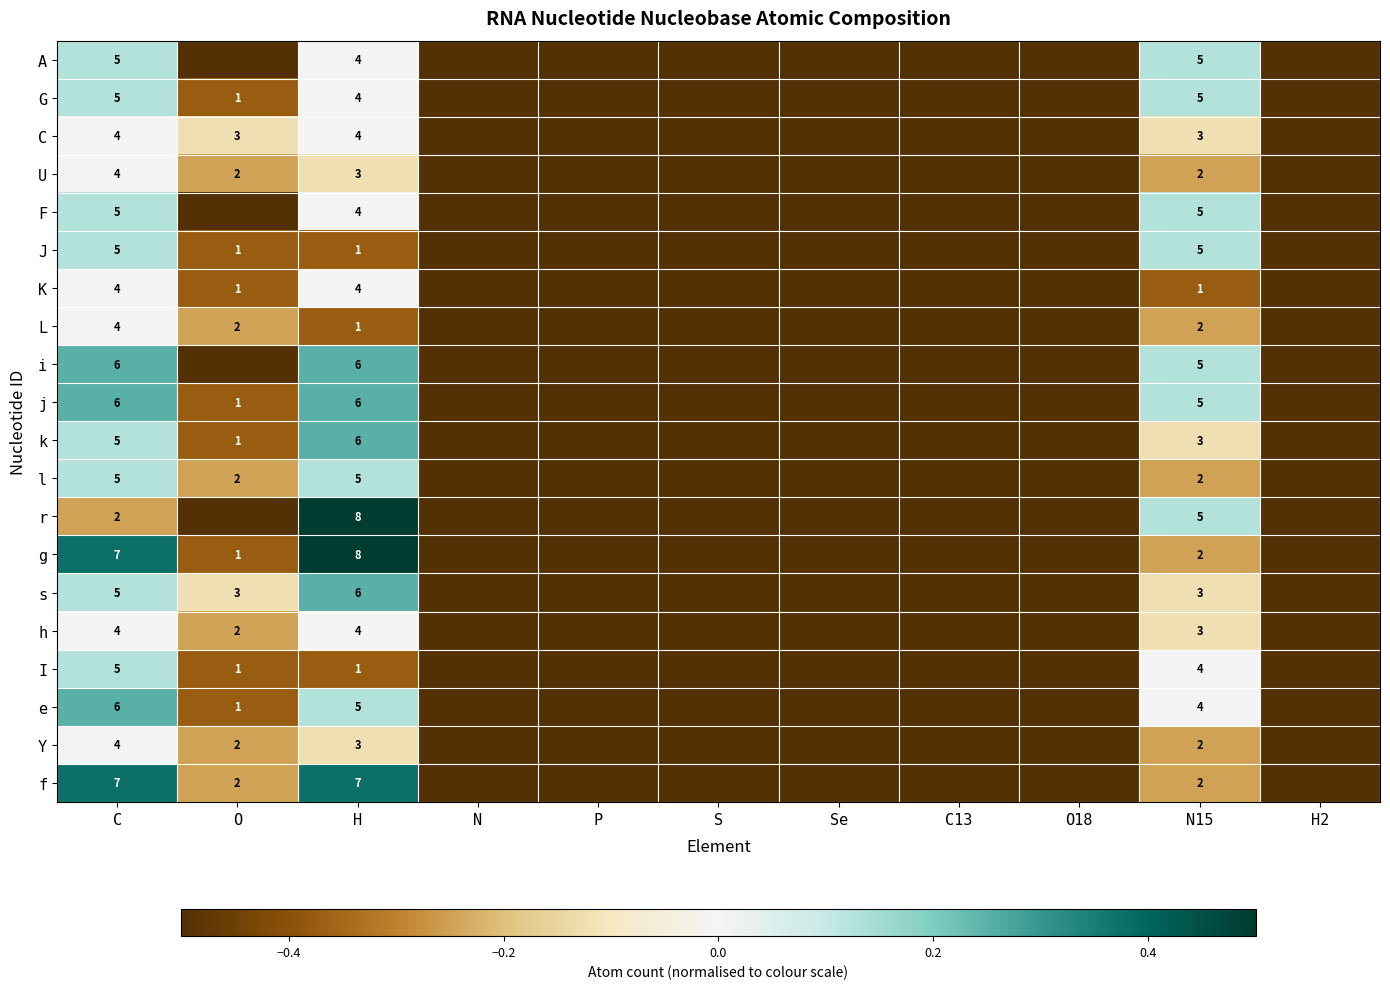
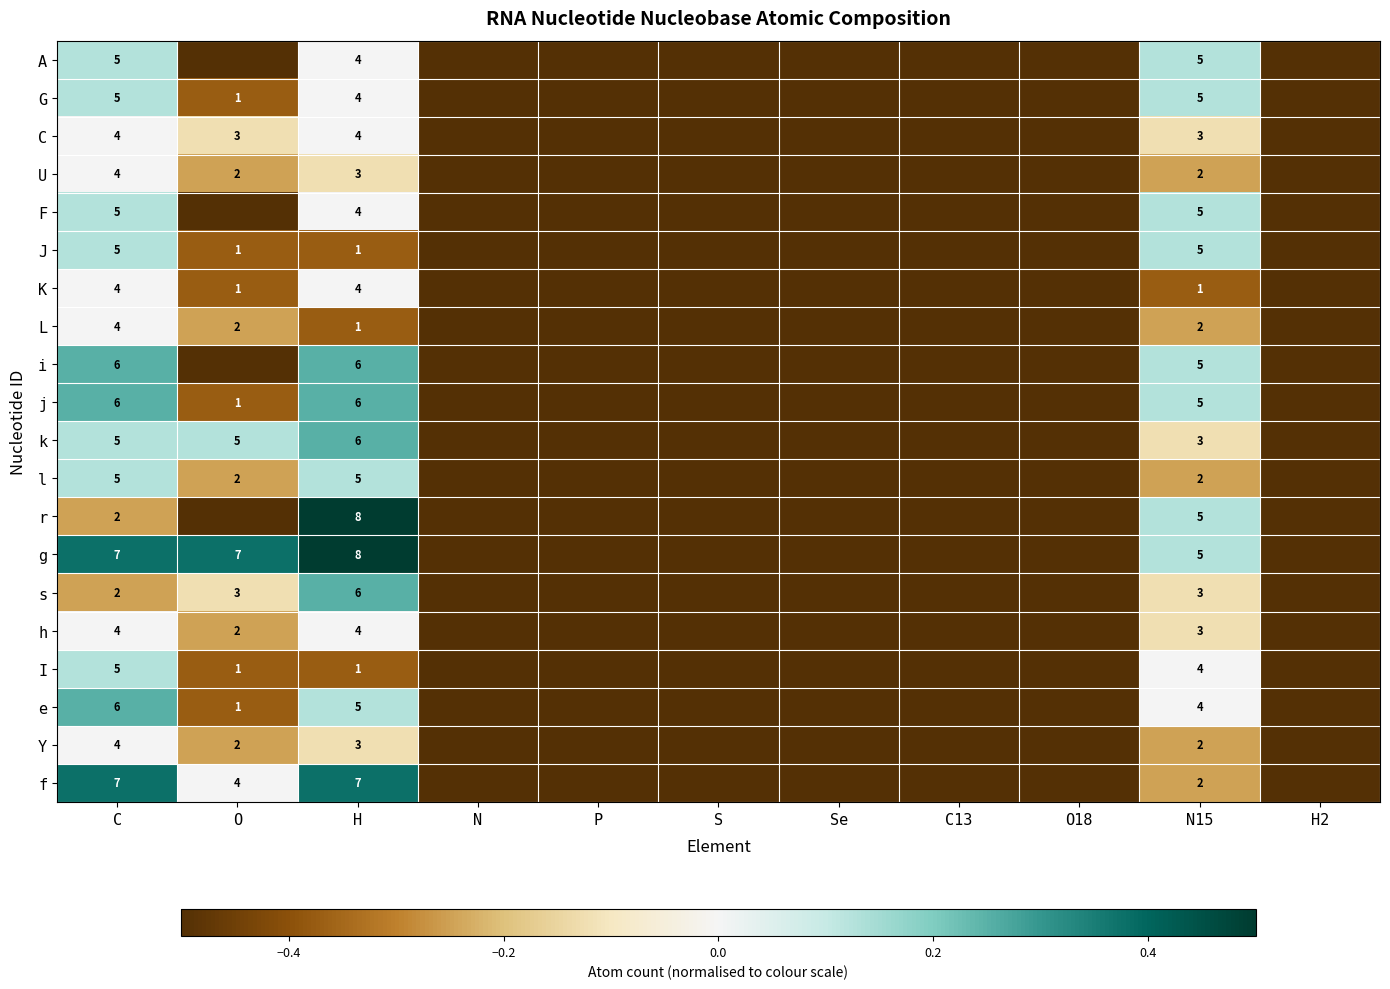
k, O: 1 -> 5
g, O: 1 -> 7
g, N15: 2 -> 5
s, C: 5 -> 2
f, O: 2 -> 4
